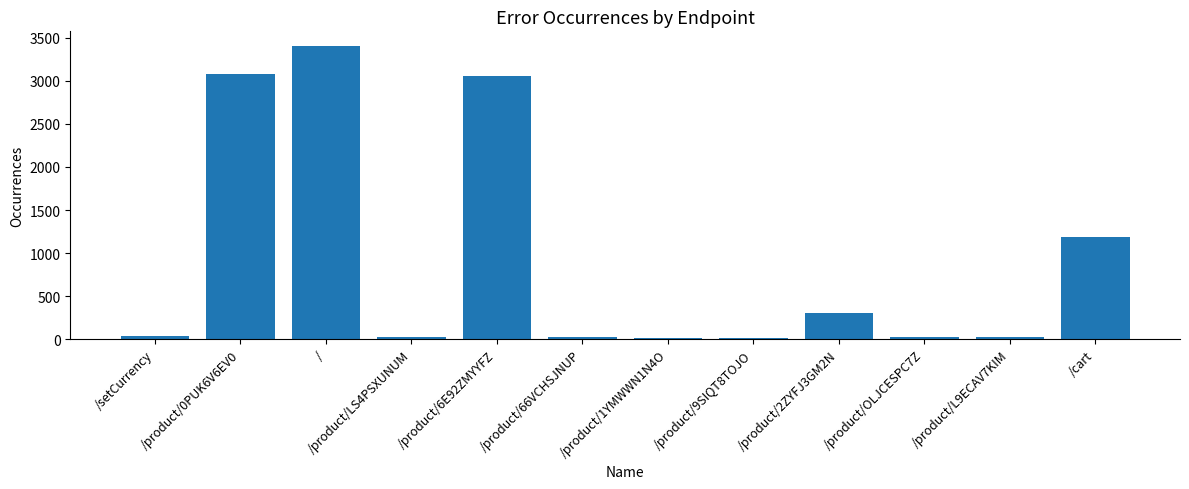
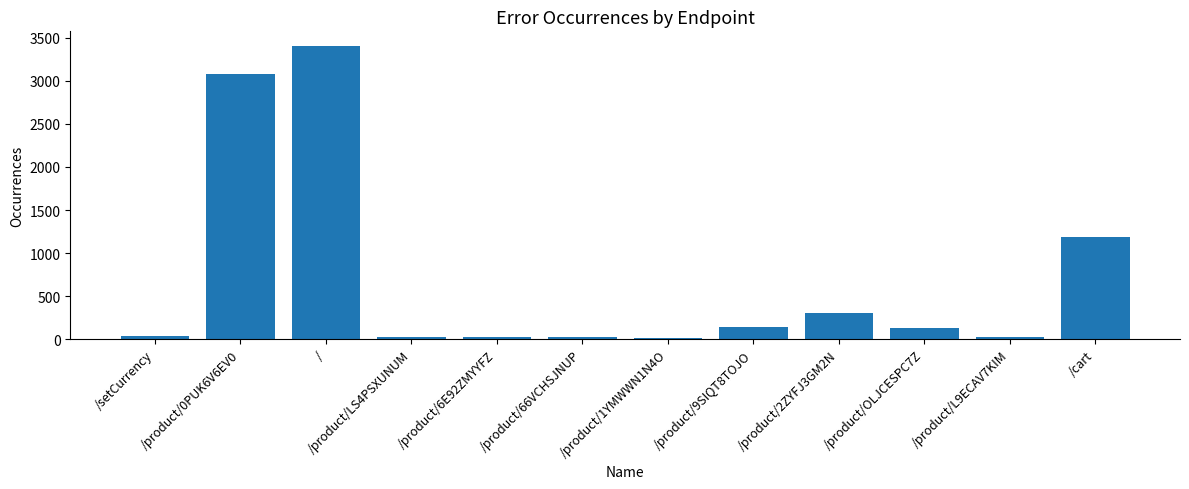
/product/6E92ZMYYFZ: 3100 -> 0
/product/9SIQT8TOJO: 0 -> 100
/product/OLJCESPC7Z: 0 -> 100
